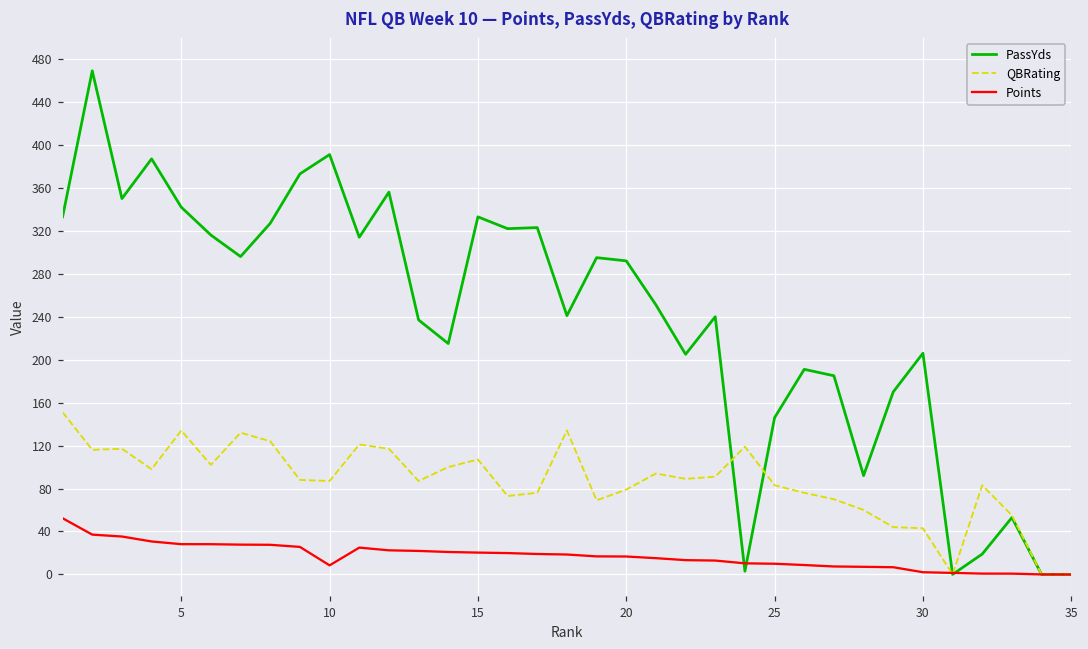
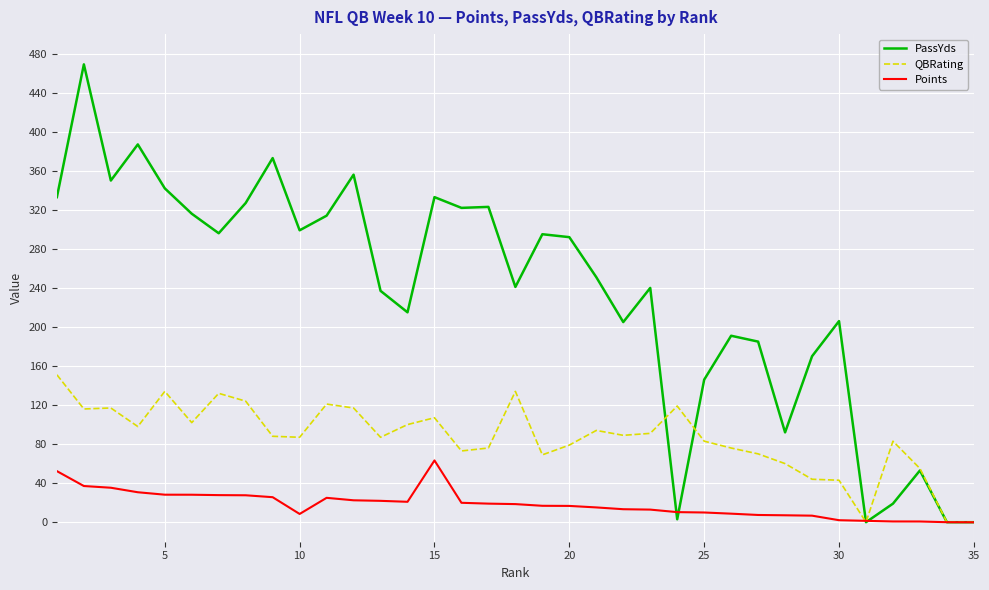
PassYds, 10: 390 -> 300
Points, 15: 20 -> 60
